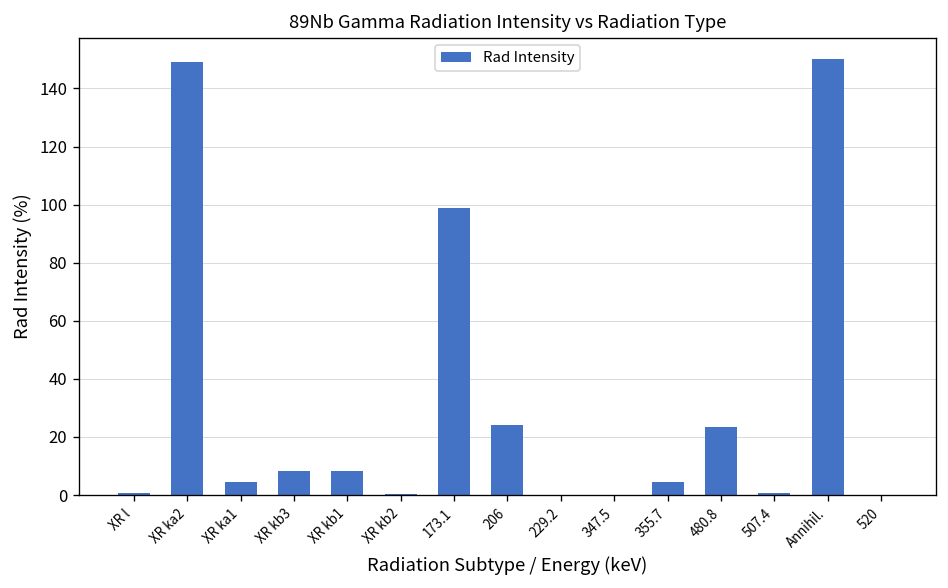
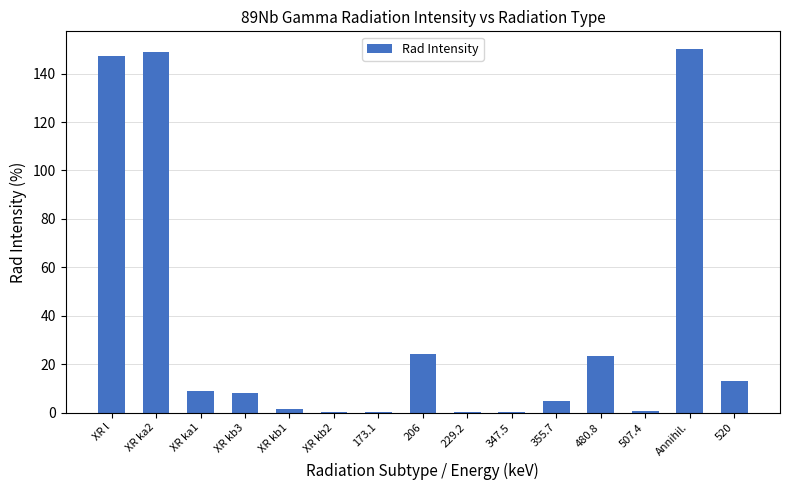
XR l: 1 -> 147
XR ka1: 5 -> 9
XR kb1: 8 -> 1
173.1: 99 -> 0
520: 0 -> 13
